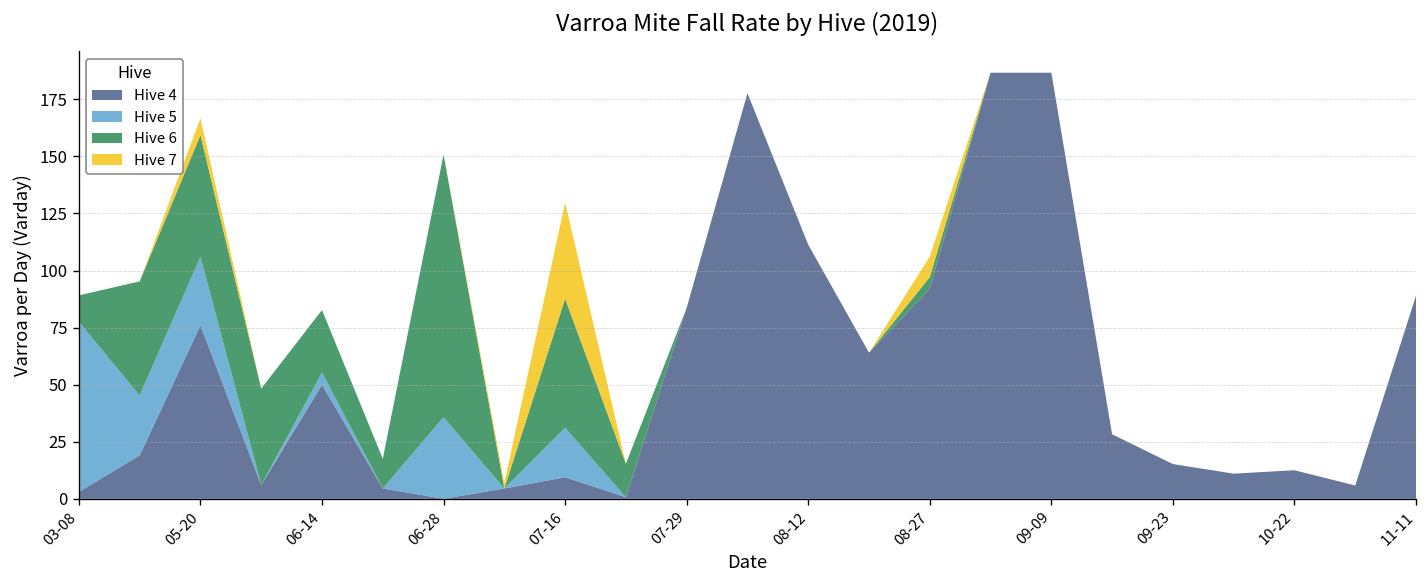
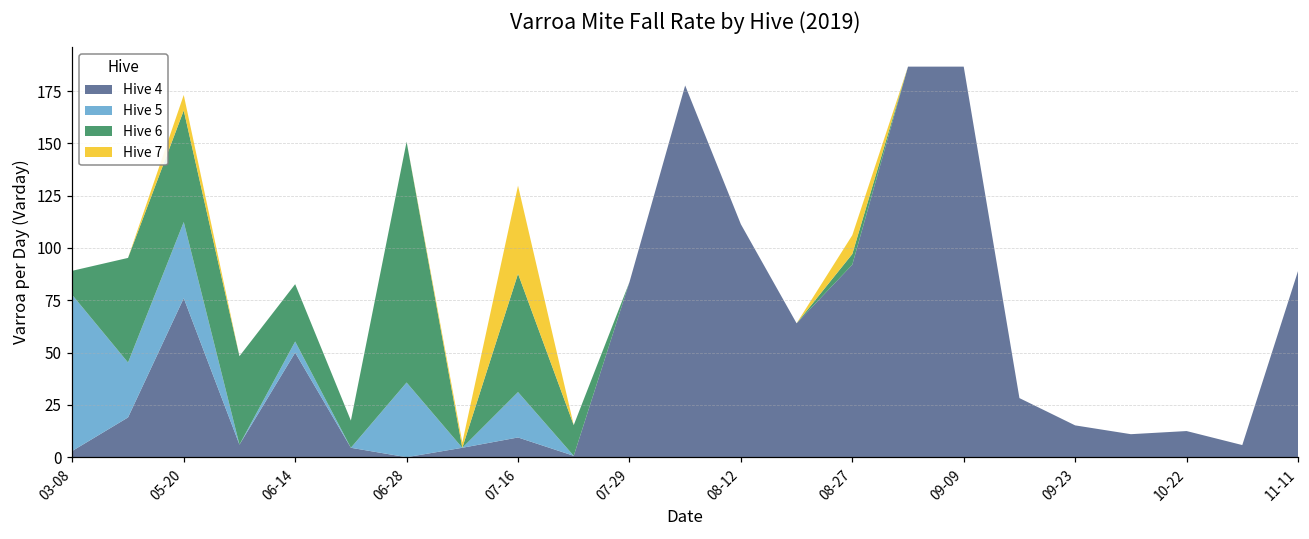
Hive 5, 05-20: 30 -> 36
